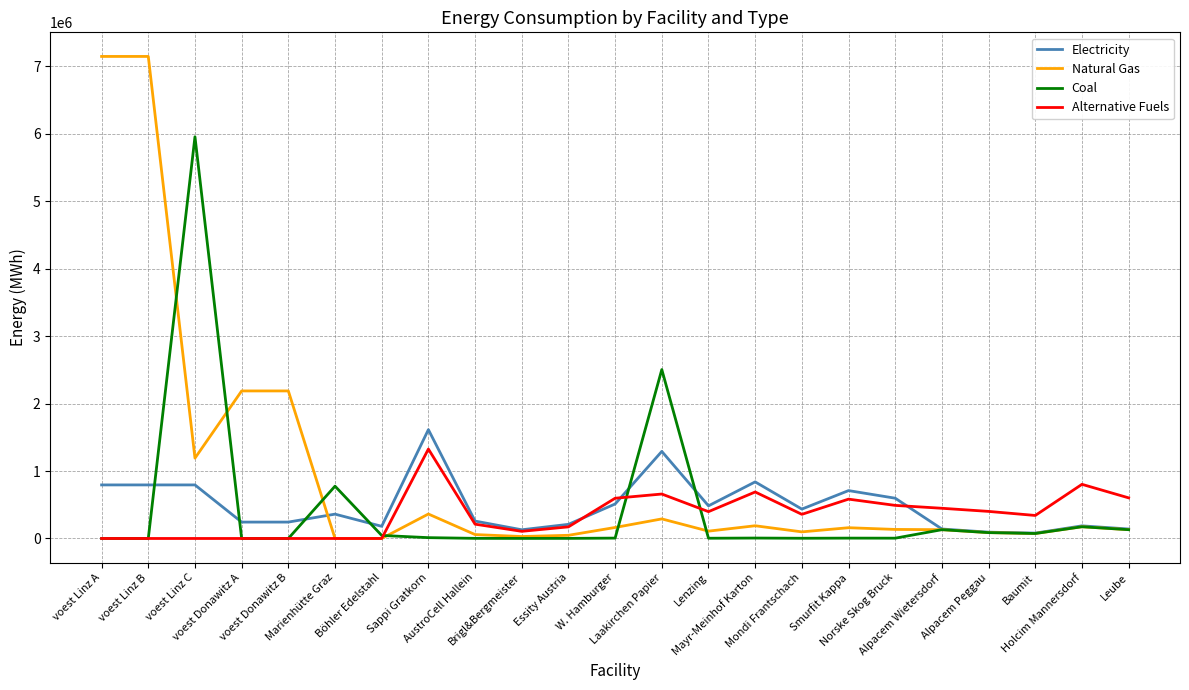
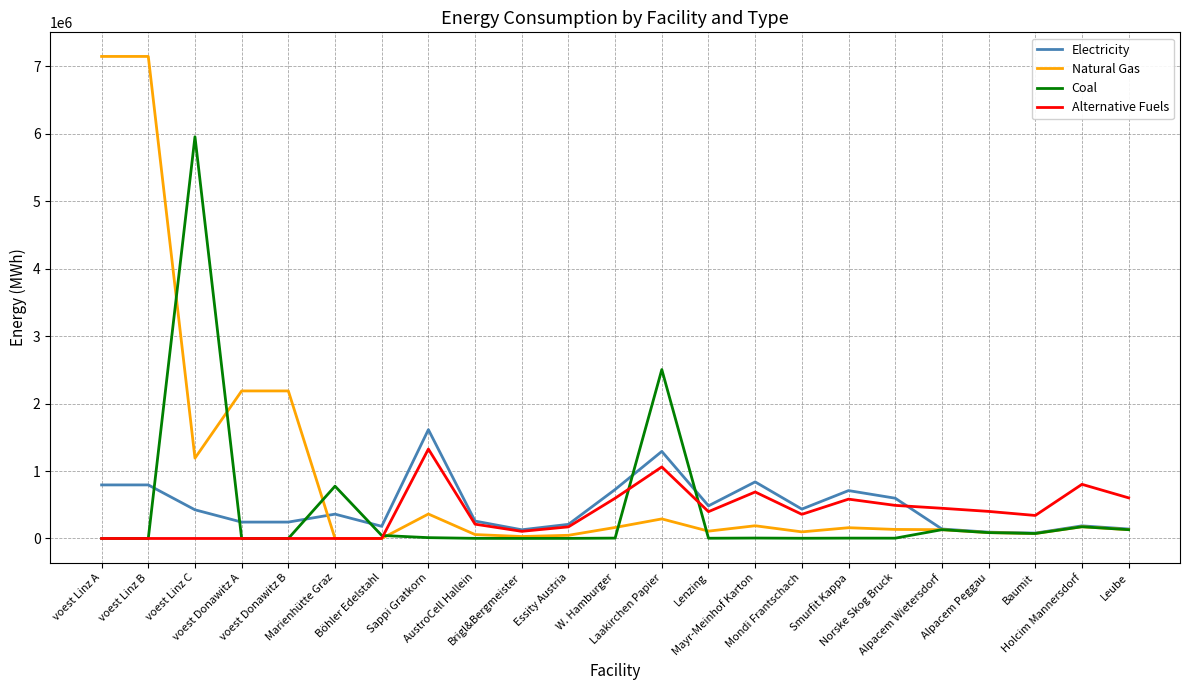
Electricity, voest Linz C: 800000 -> 400000
Electricity, W. Hamburger: 500000 -> 700000
Alternative Fuels, Laakirchen Papier: 700000 -> 1100000
